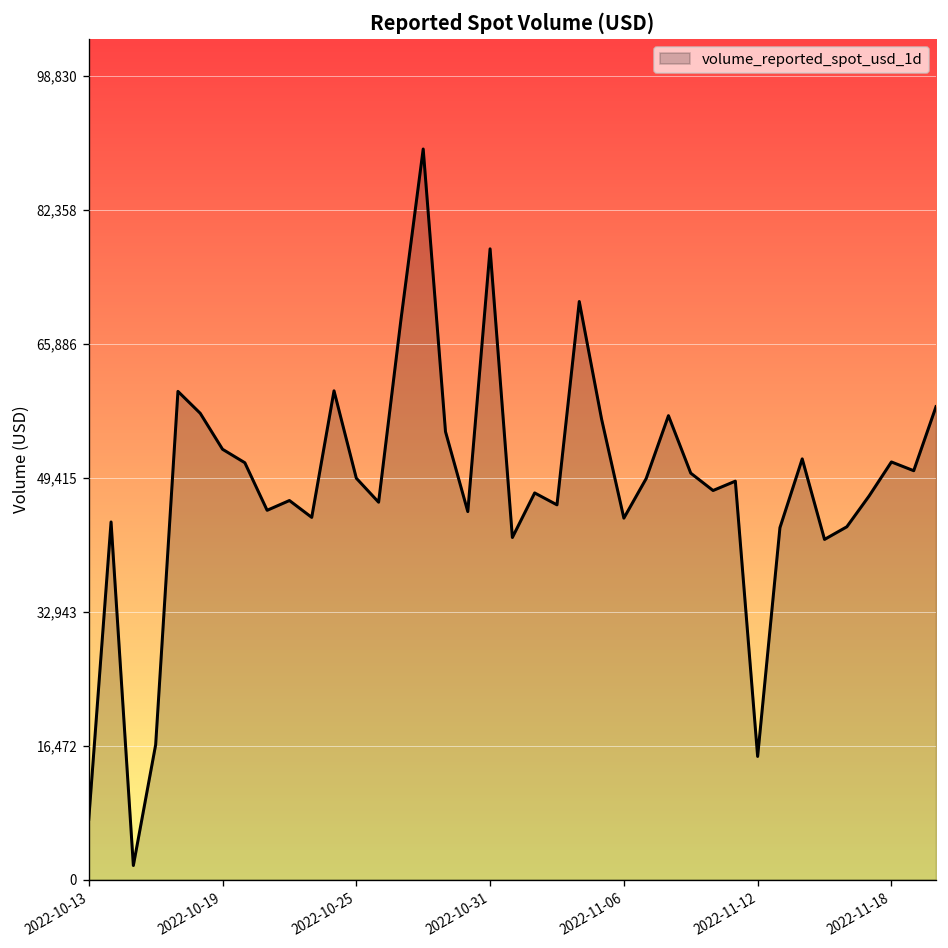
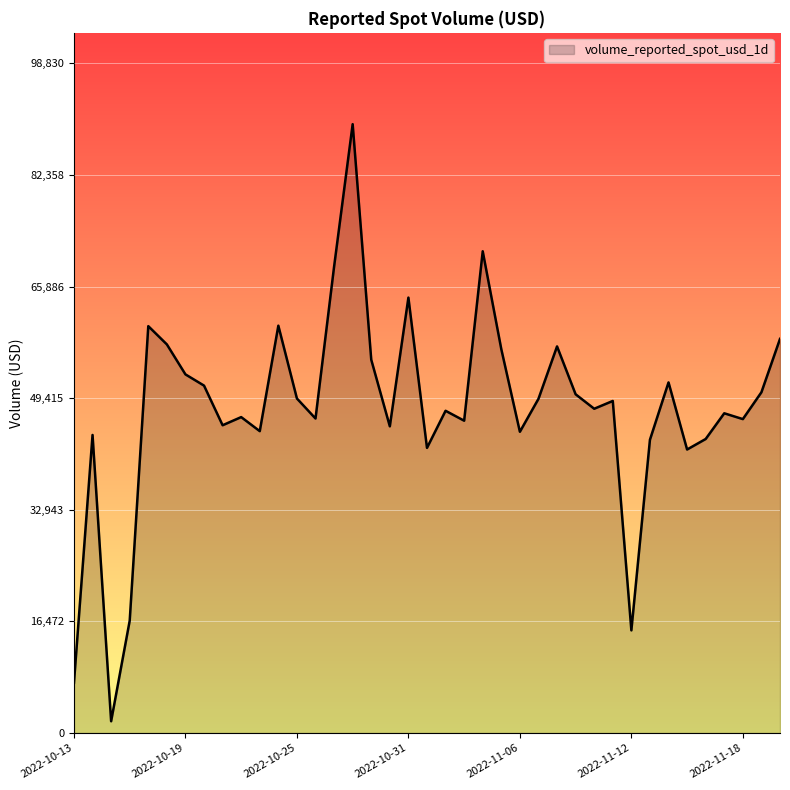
2022-10-31: 78,000 -> 64,000
2022-11-18: 51,000 -> 46,000
